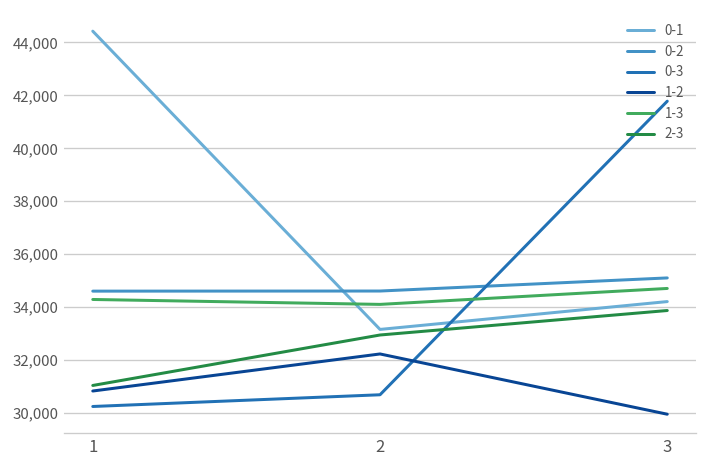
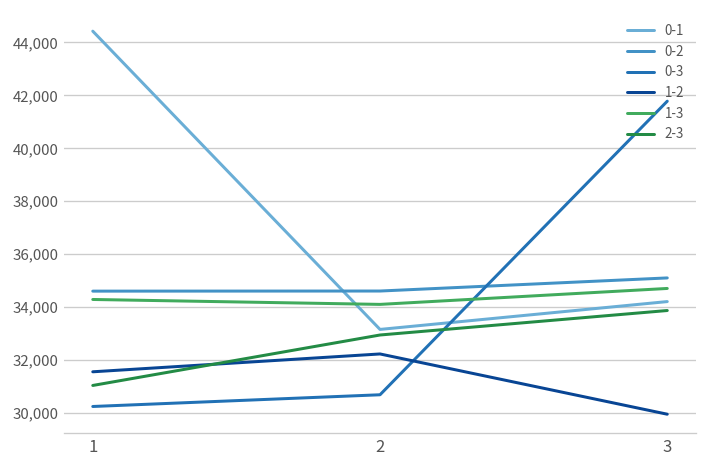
1-2, 1: 30,800 -> 31,600
